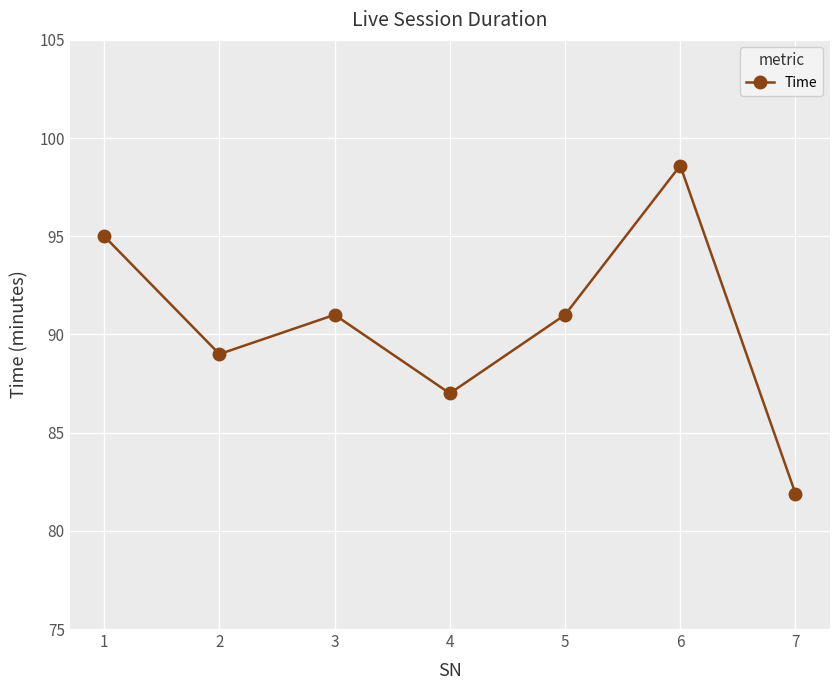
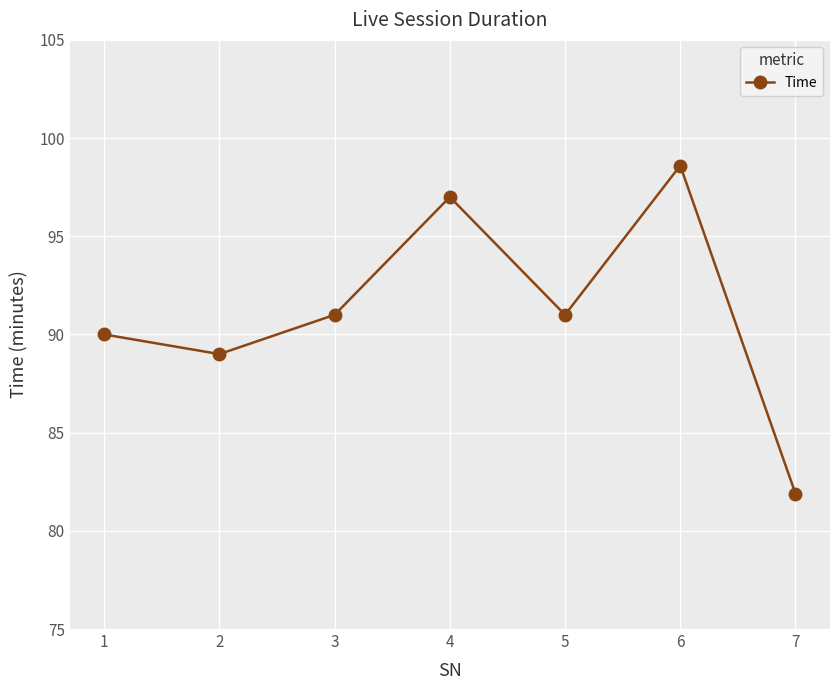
1: 95 -> 90
4: 87 -> 97
